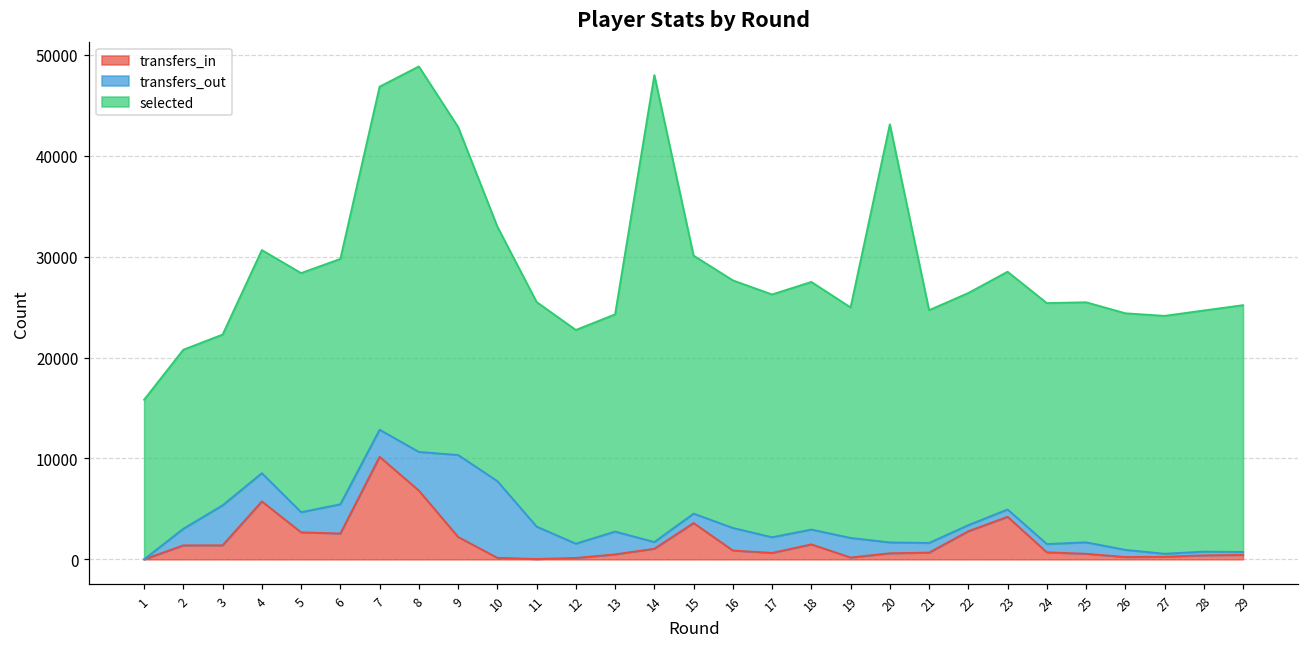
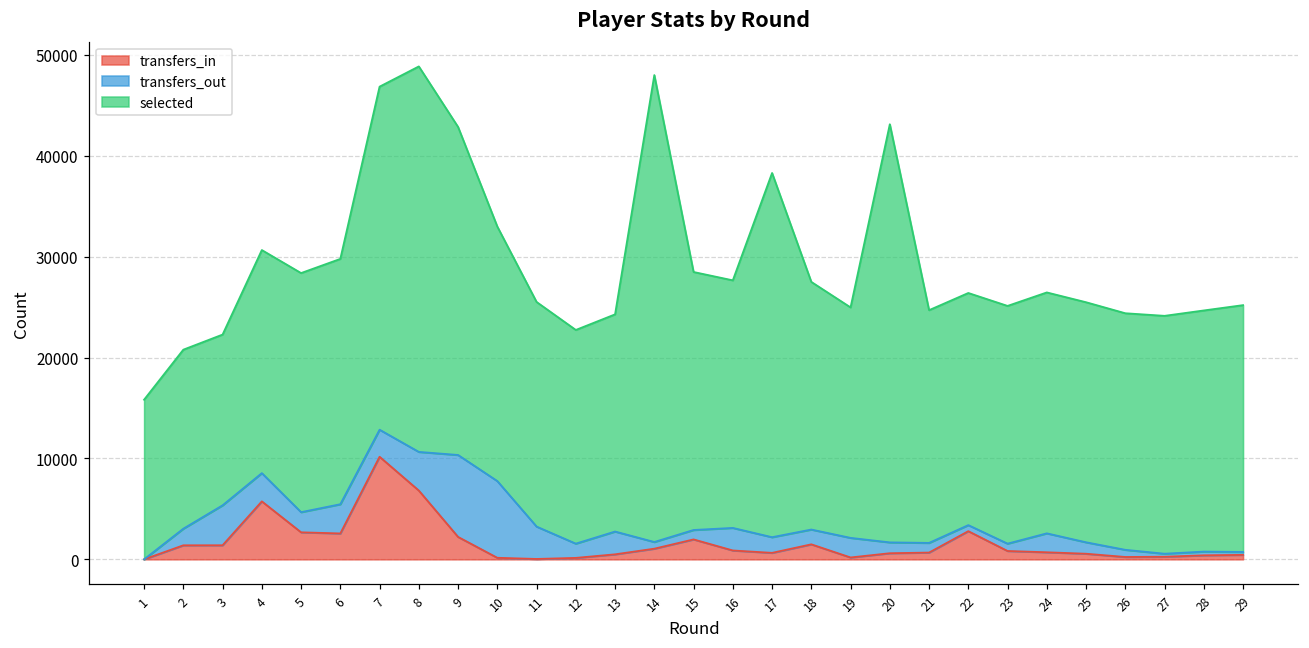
transfers_in, 15: 4000 -> 2000
selected, 17: 24000 -> 36000
transfers_in, 23: 4000 -> 1000
transfers_out, 24: 1000 -> 2000
